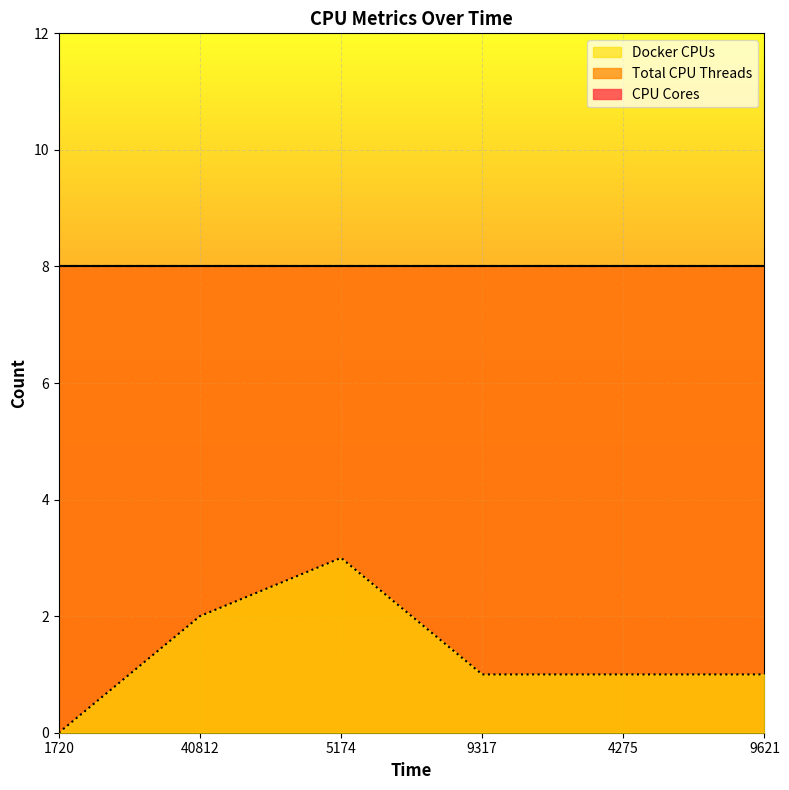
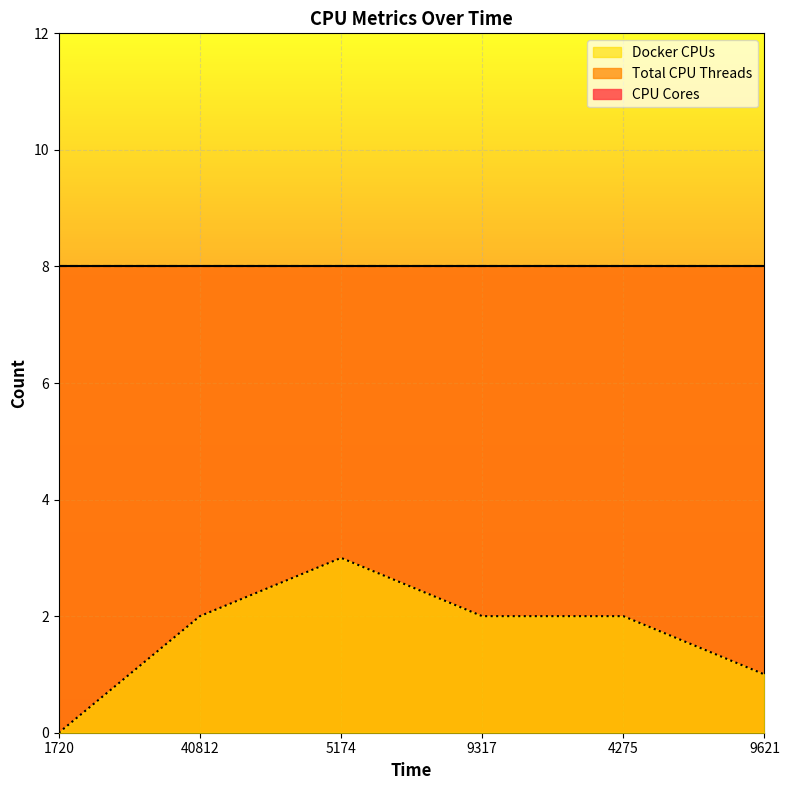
Docker CPUs, 9317: 1 -> 2
Docker CPUs, 4275: 1 -> 2
